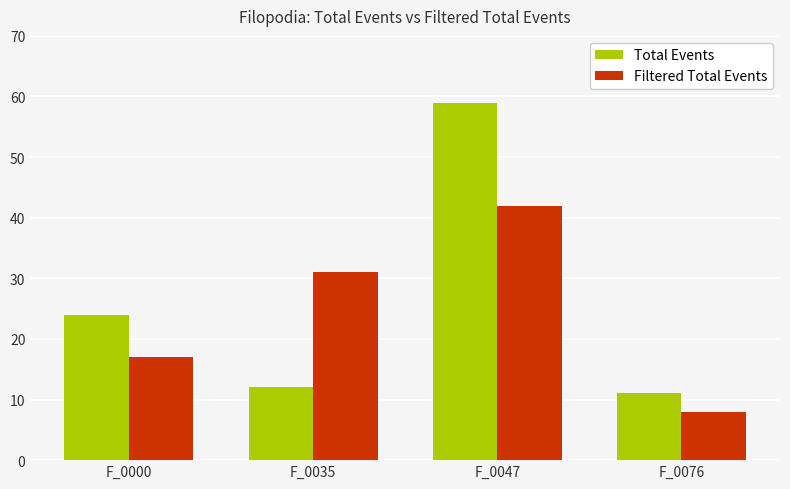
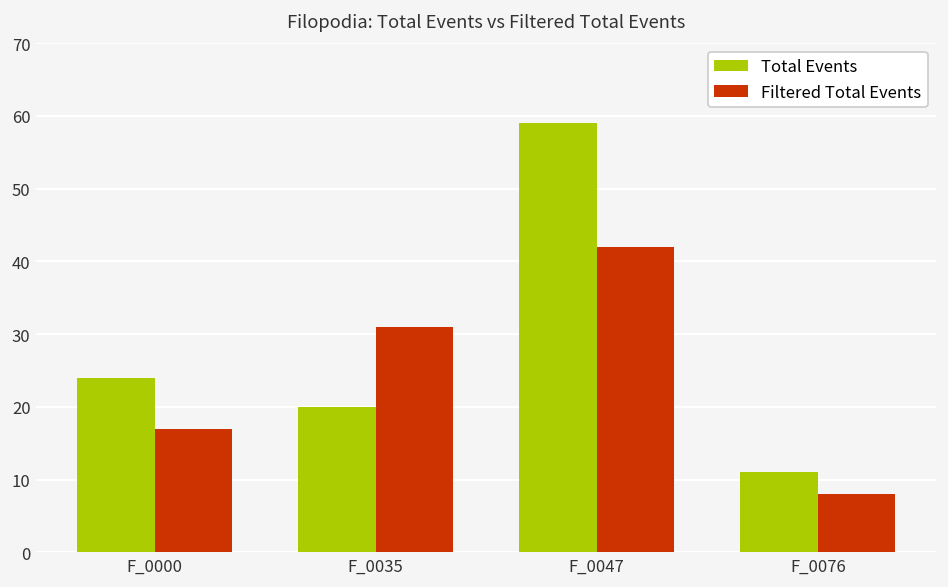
Total Events, F_0035: 12 -> 20
